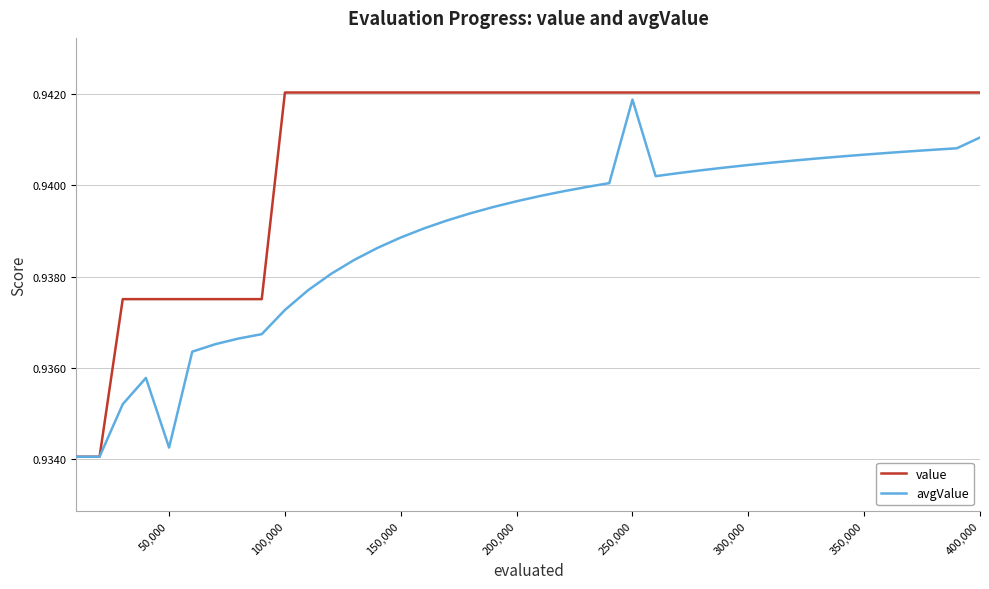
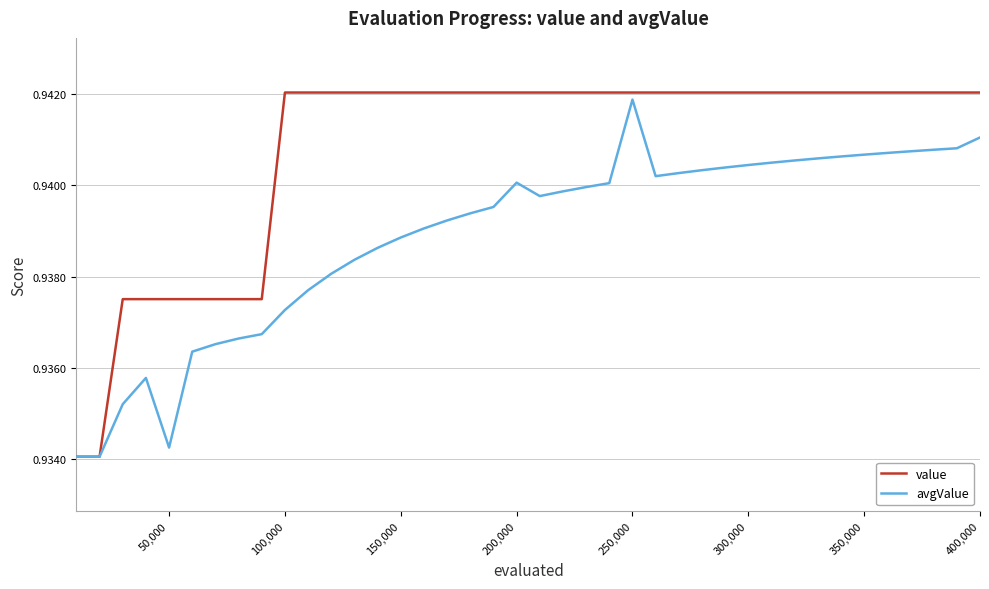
avgValue, 200,000: 0.9396 -> 0.9401
